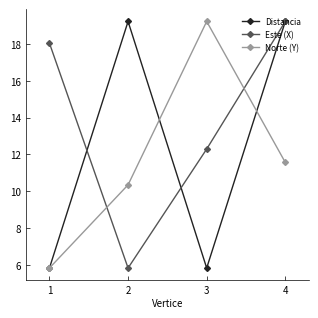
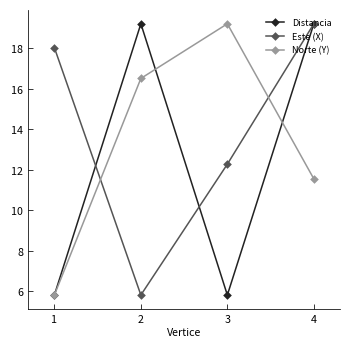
Norte (Y), 2: 10.3 -> 16.5
